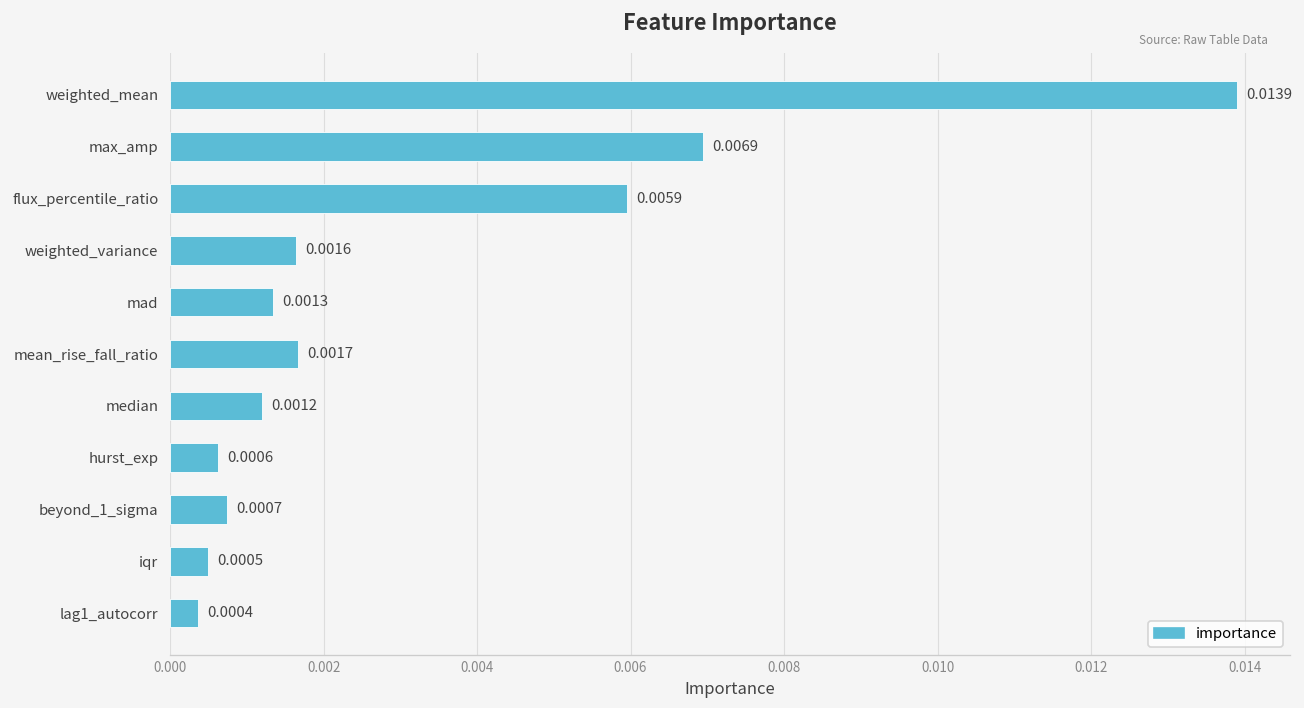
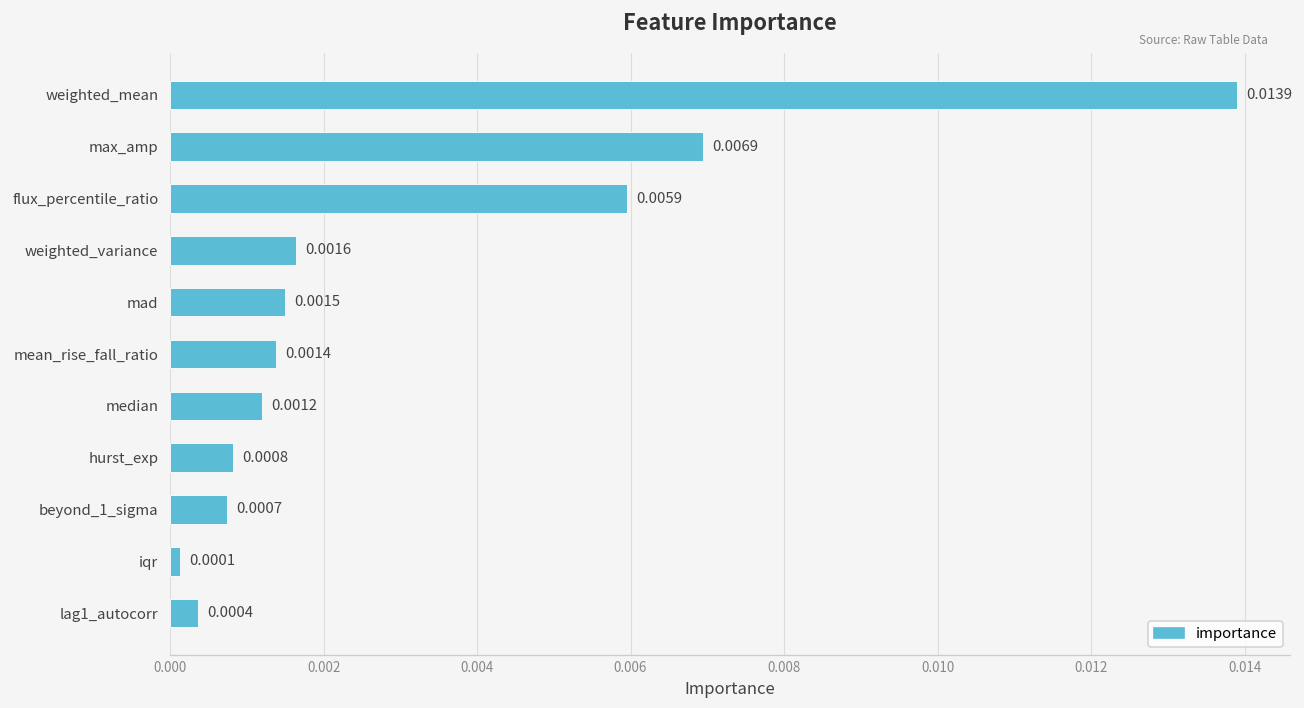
mad: 0.0013 -> 0.0015
mean_rise_fall_ratio: 0.0017 -> 0.0014
hurst_exp: 0.0006 -> 0.0008
iqr: 0.0005 -> 0.0001
